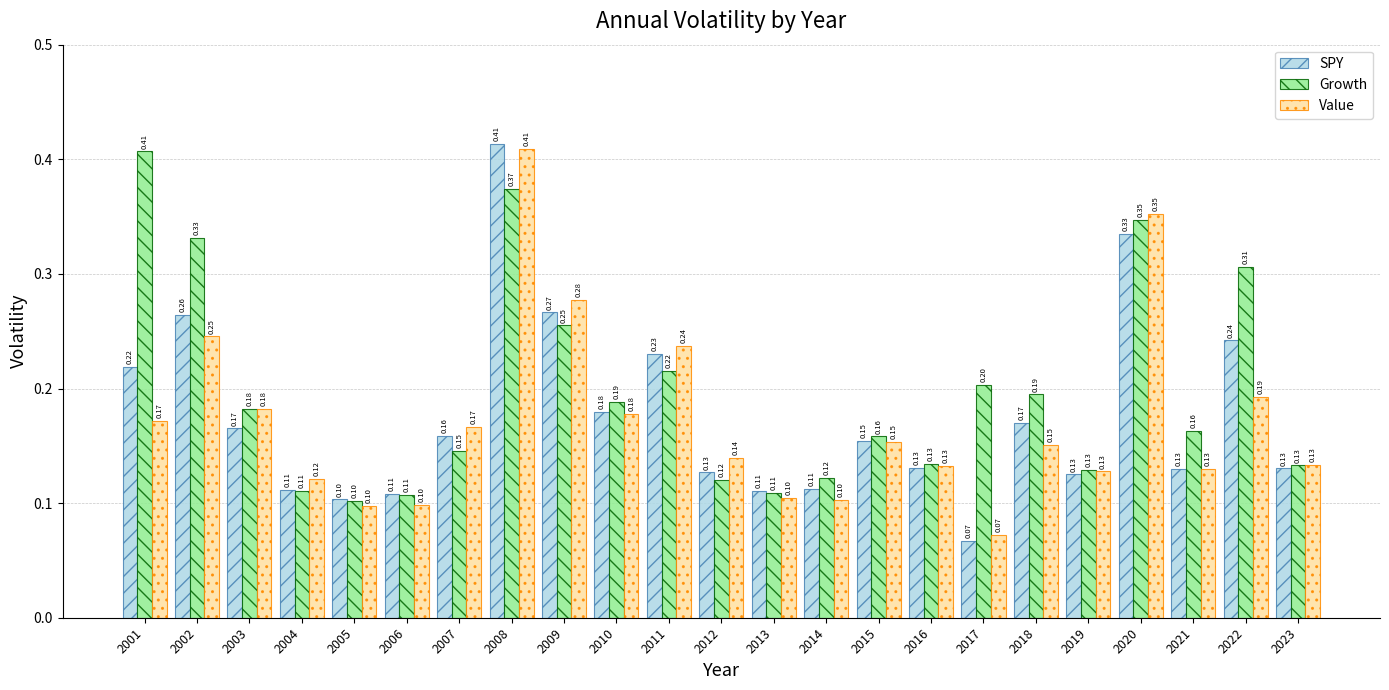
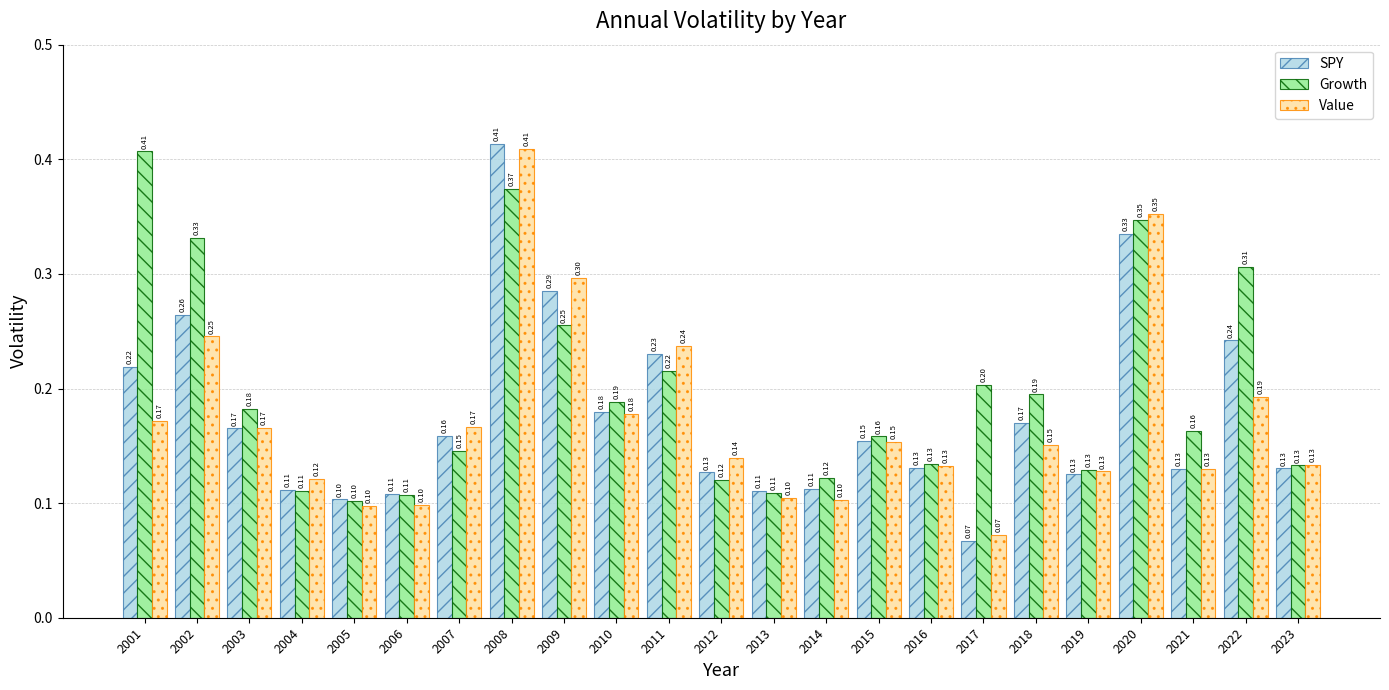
Value, 2003: 0.18 -> 0.17
SPY, 2009: 0.27 -> 0.29
Value, 2009: 0.28 -> 0.30
